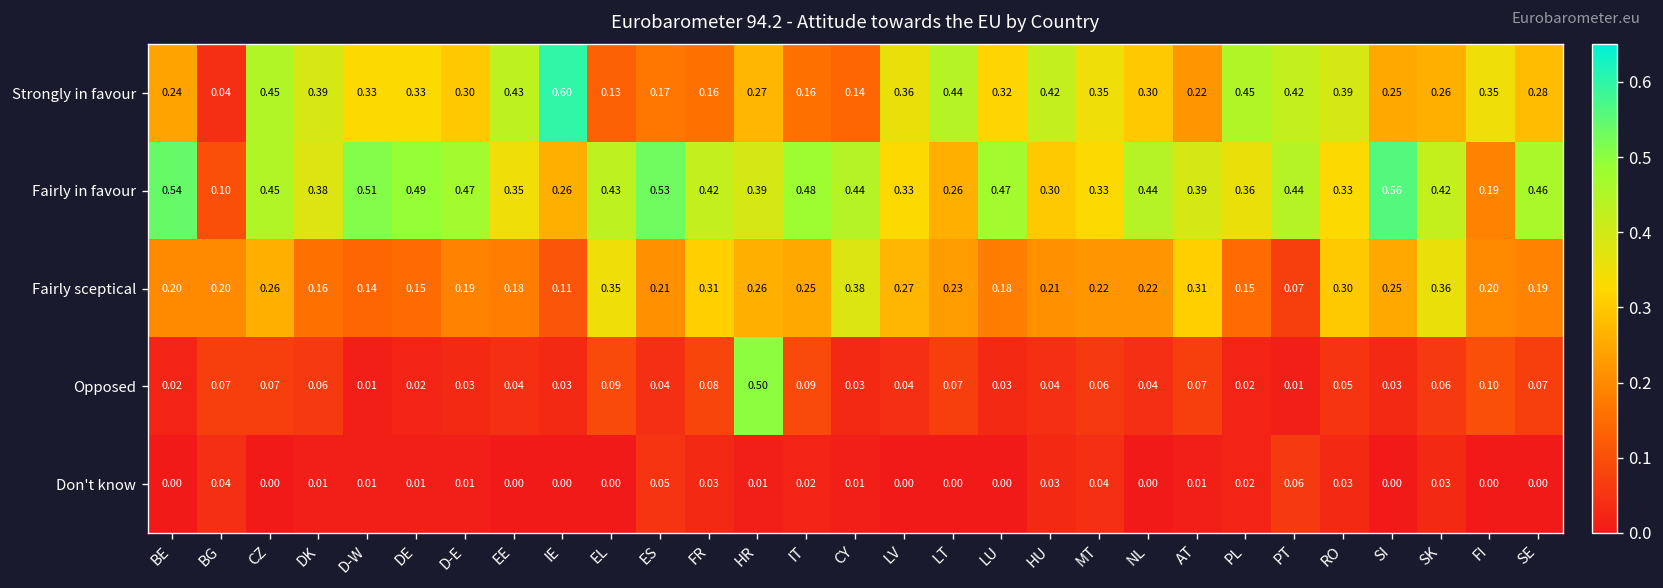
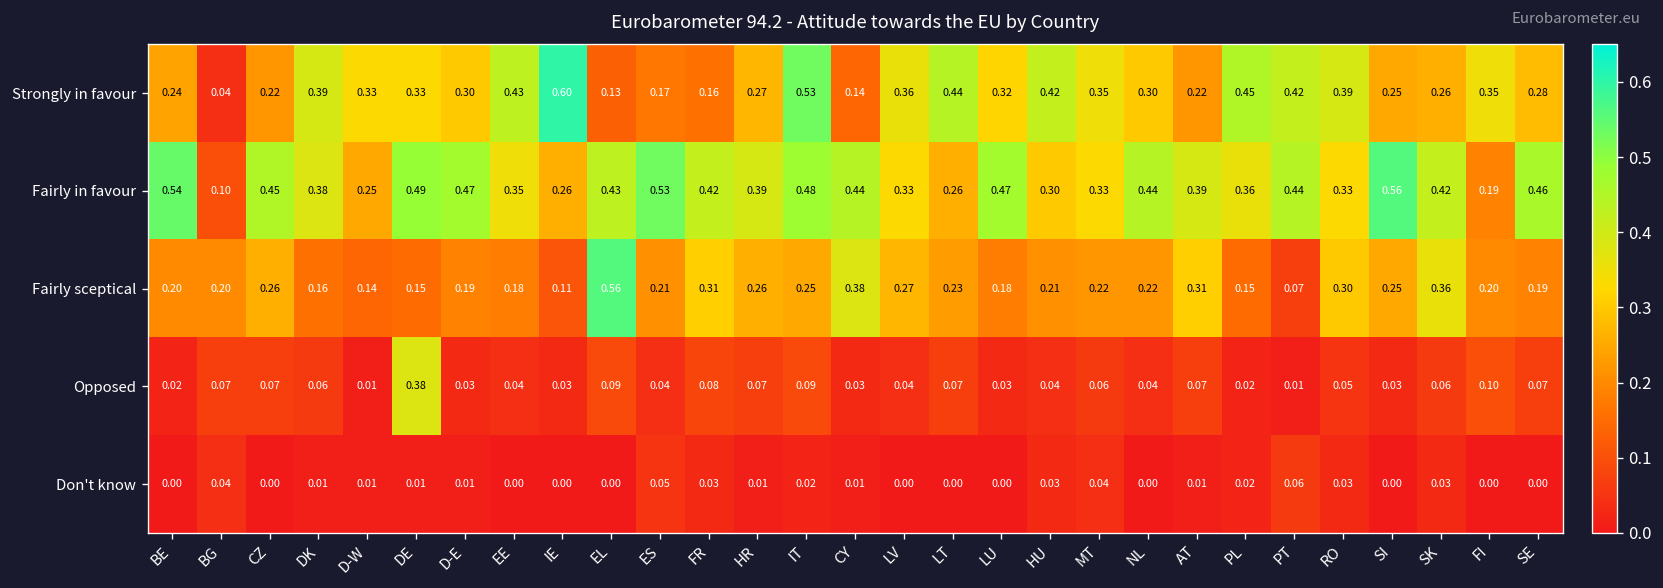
Strongly in favour, CZ: 0.45 -> 0.22
Strongly in favour, IT: 0.16 -> 0.53
Fairly in favour, D-W: 0.51 -> 0.25
Fairly sceptical, EL: 0.35 -> 0.56
Opposed, DE: 0.02 -> 0.38
Opposed, HR: 0.50 -> 0.07
